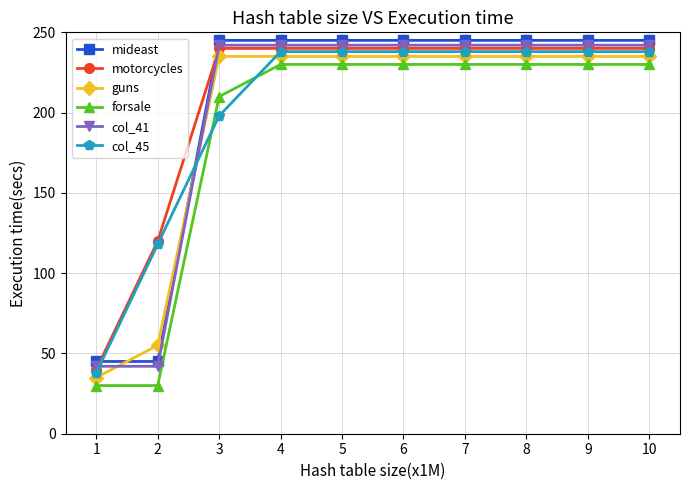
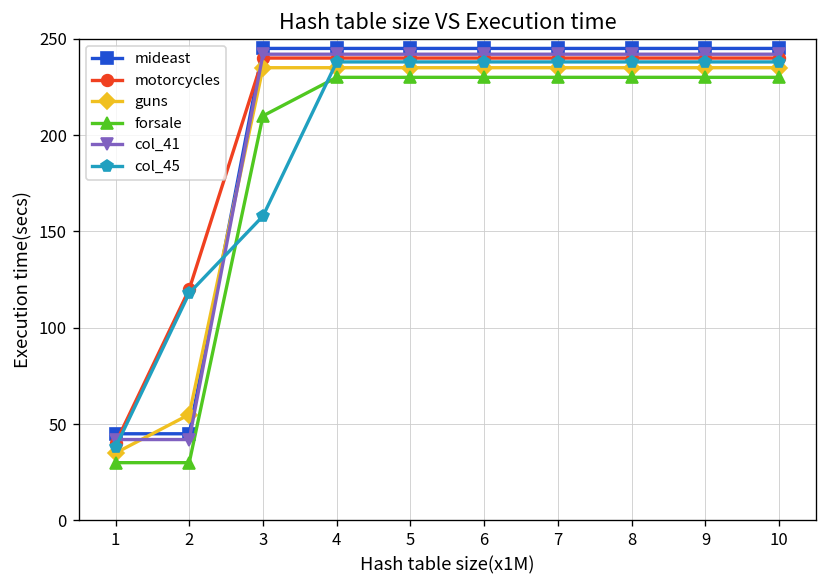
col_45, 3: 198 -> 158
